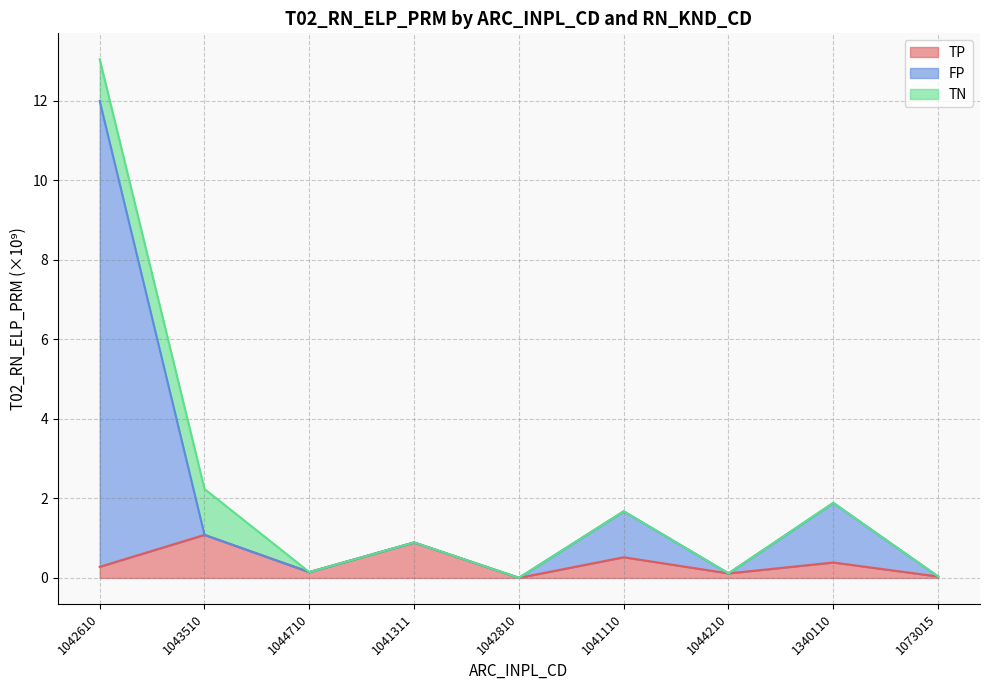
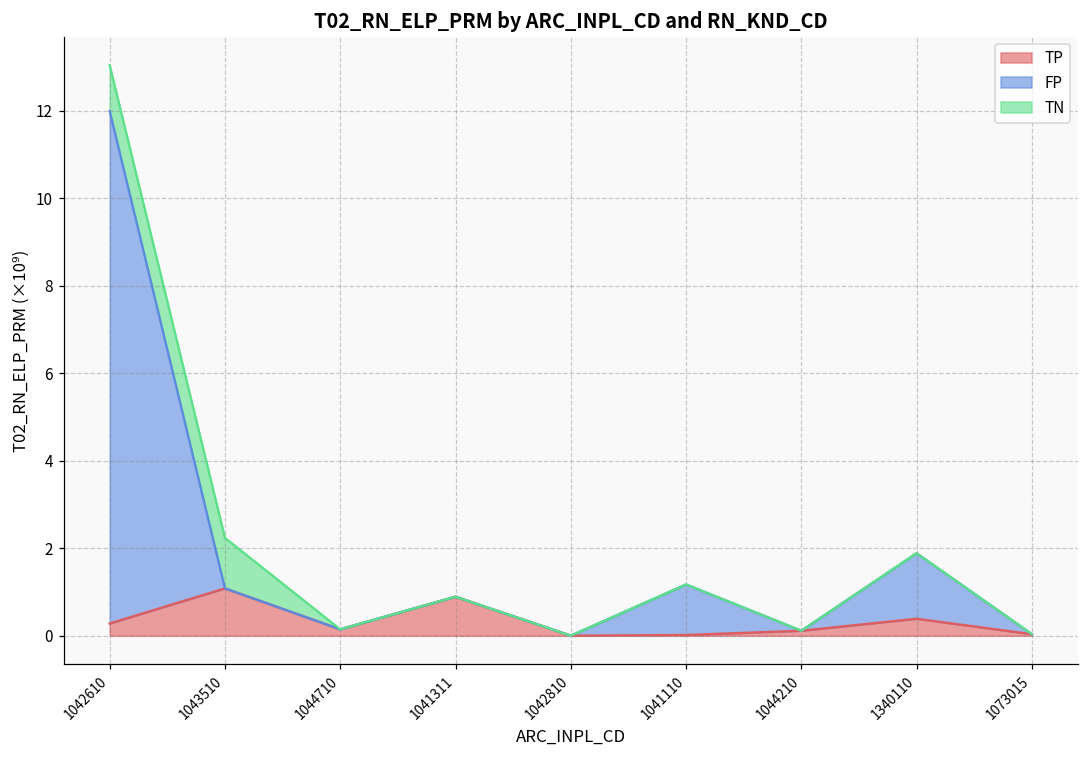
TP, 1041110: 0.5 -> 0.0
